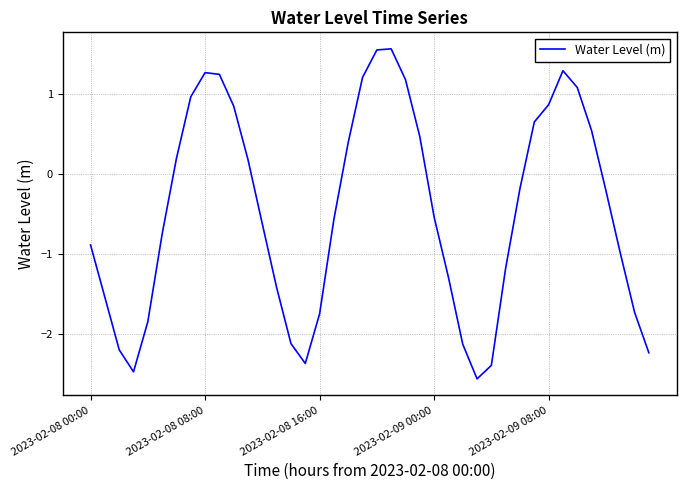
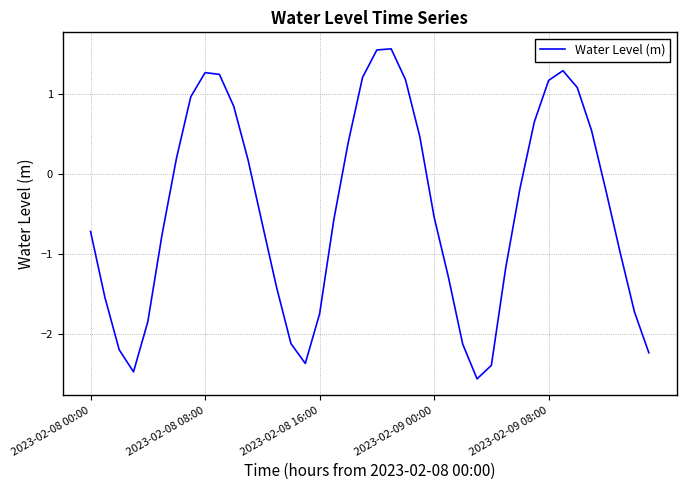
2023-02-08 00:00: -0.9 -> -0.7
2023-02-09 08:00: 0.9 -> 1.2
